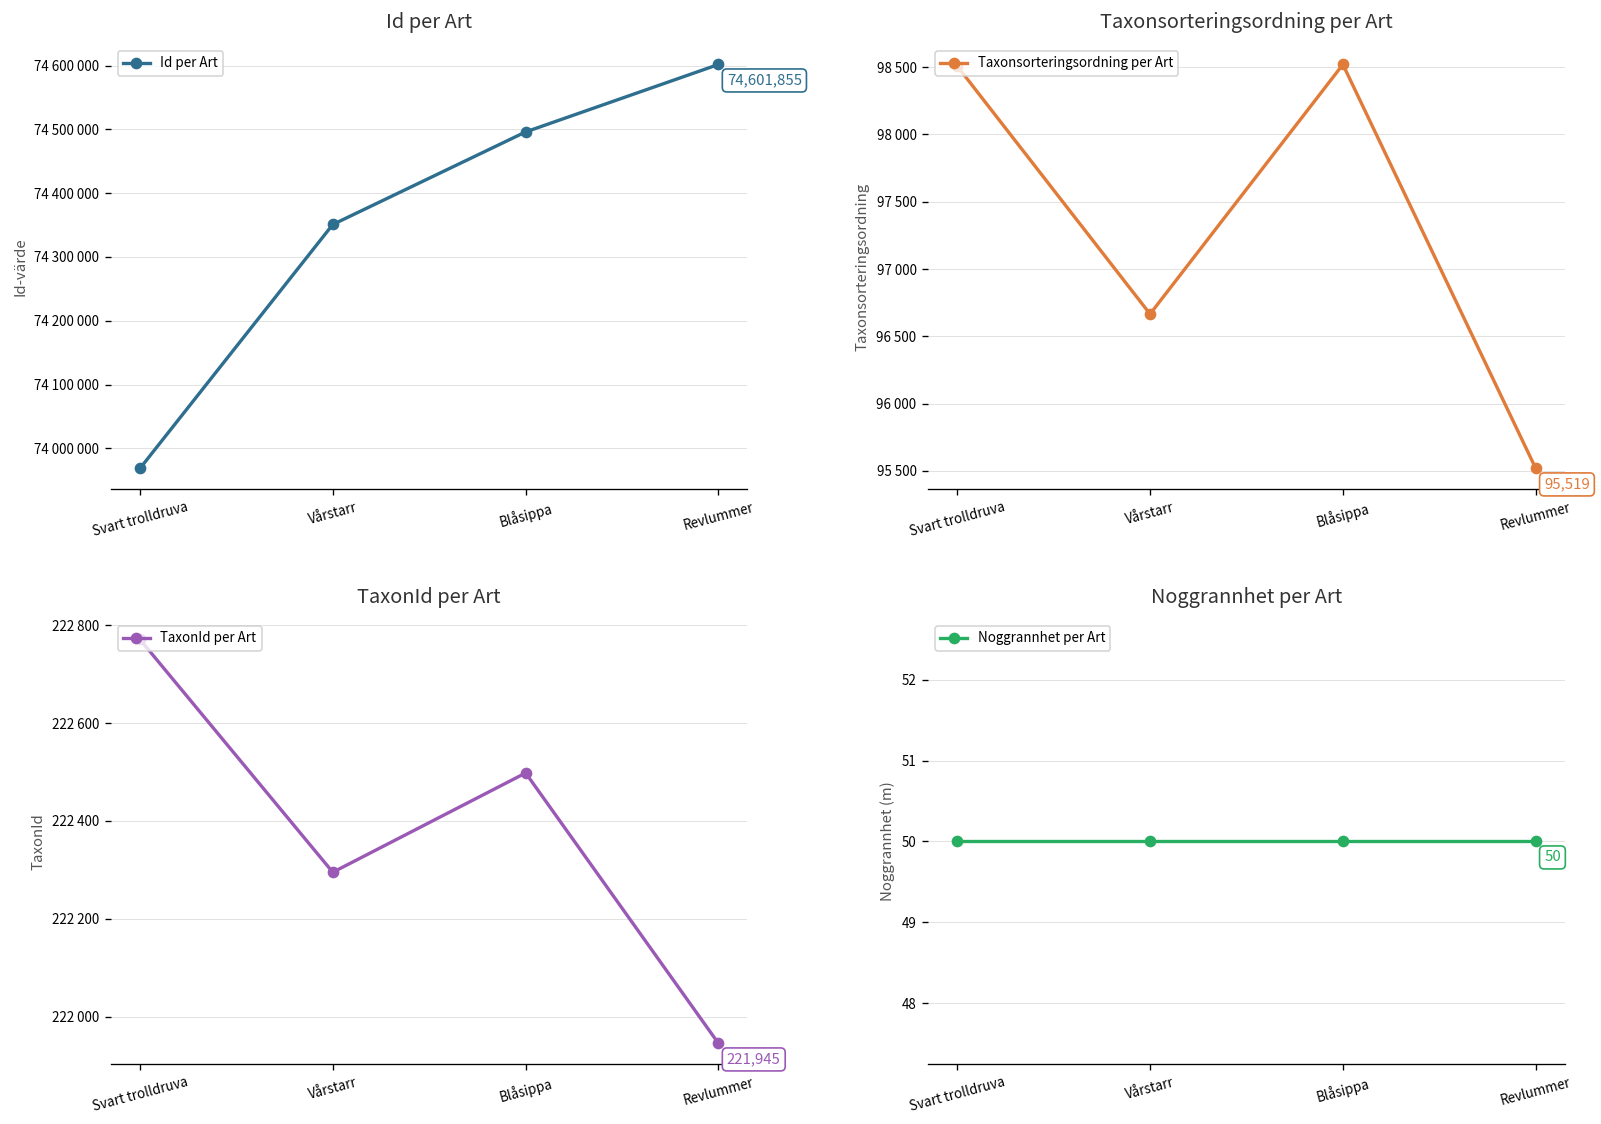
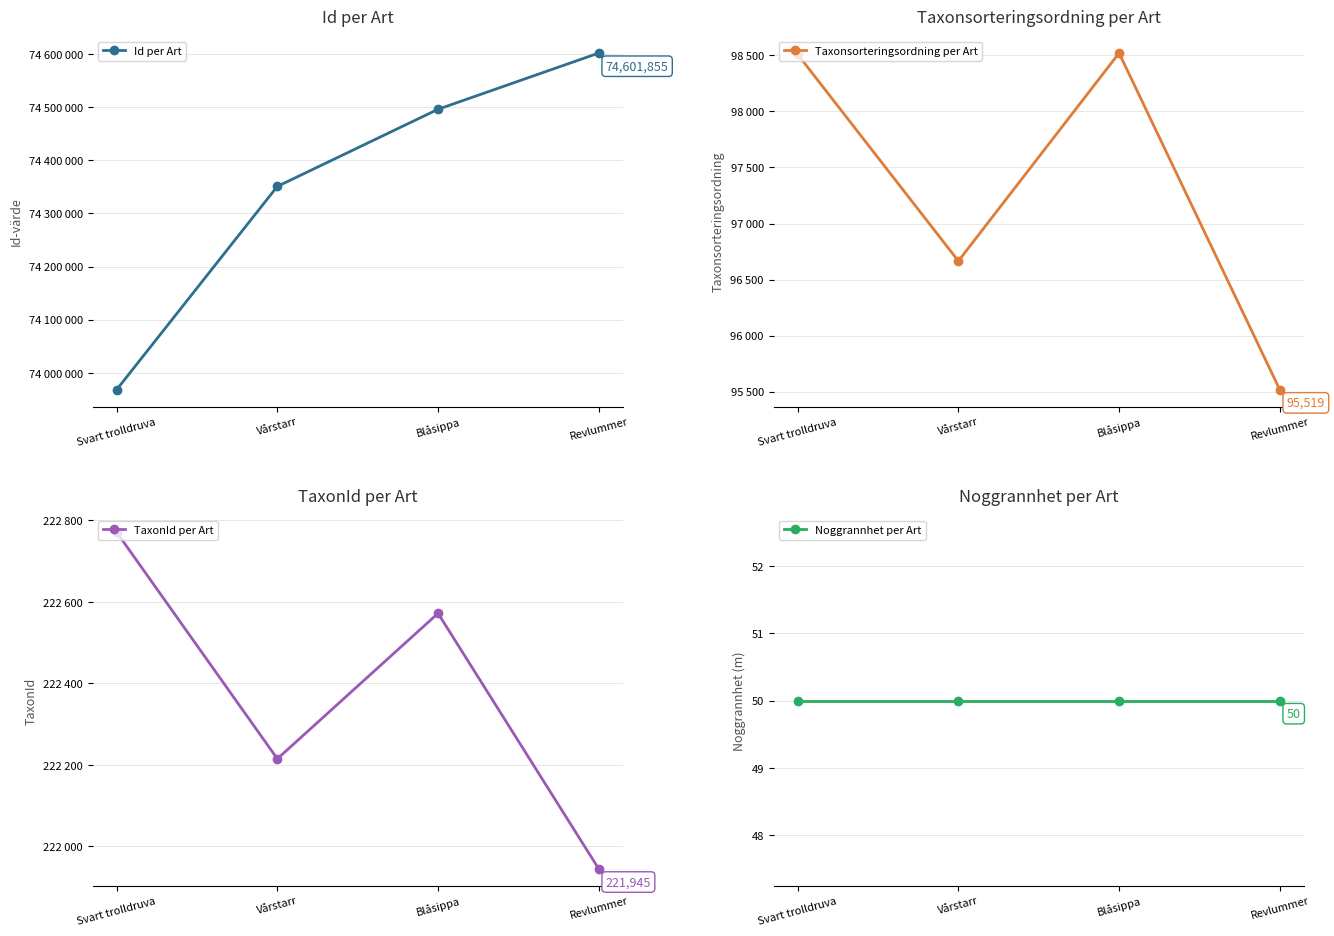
TaxonId per Art, Vårstarr: 222300 -> 222220
TaxonId per Art, Blåsippa: 222500 -> 222570
